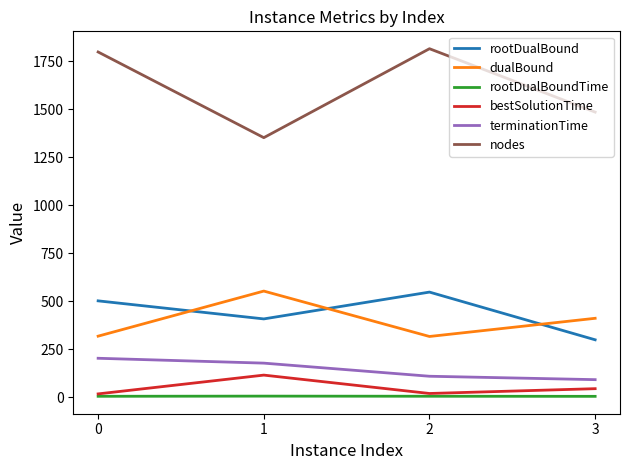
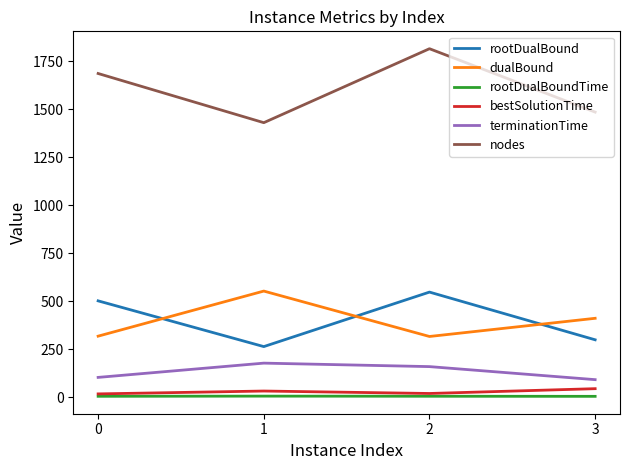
terminationTime, 0: 200 -> 100
nodes, 0: 1800 -> 1690
rootDualBound, 1: 410 -> 260
bestSolutionTime, 1: 120 -> 30
nodes, 1: 1350 -> 1430
terminationTime, 2: 110 -> 160
